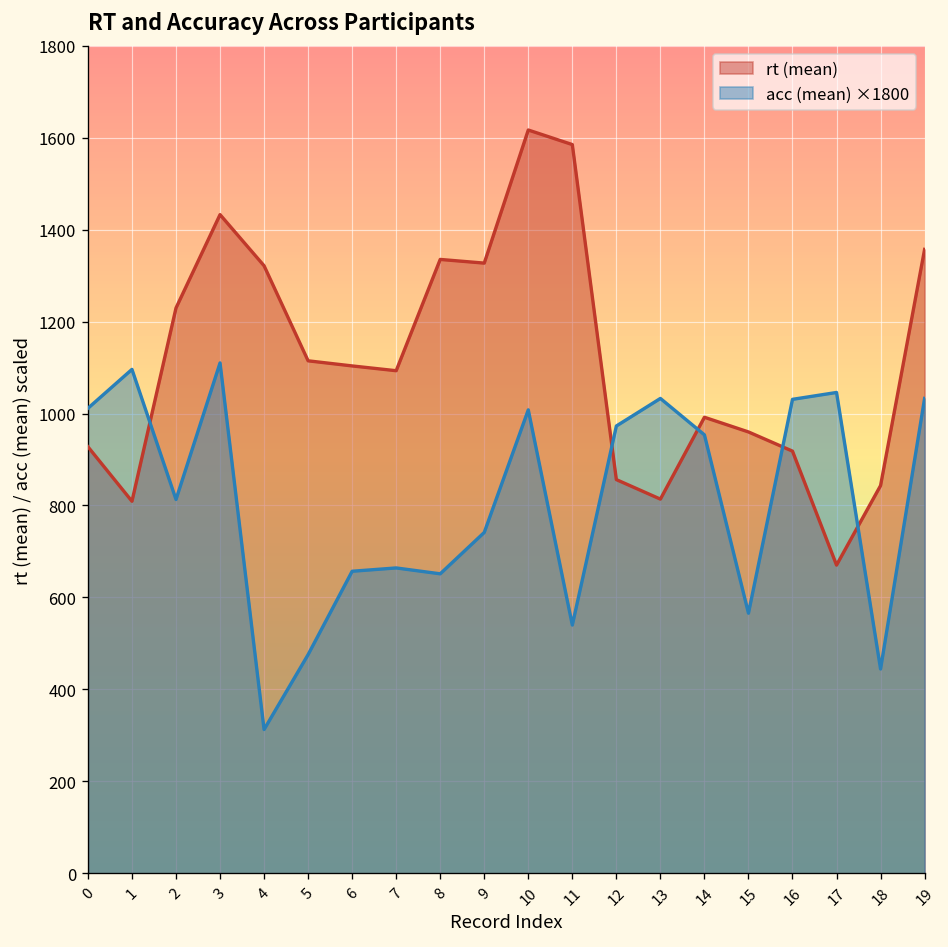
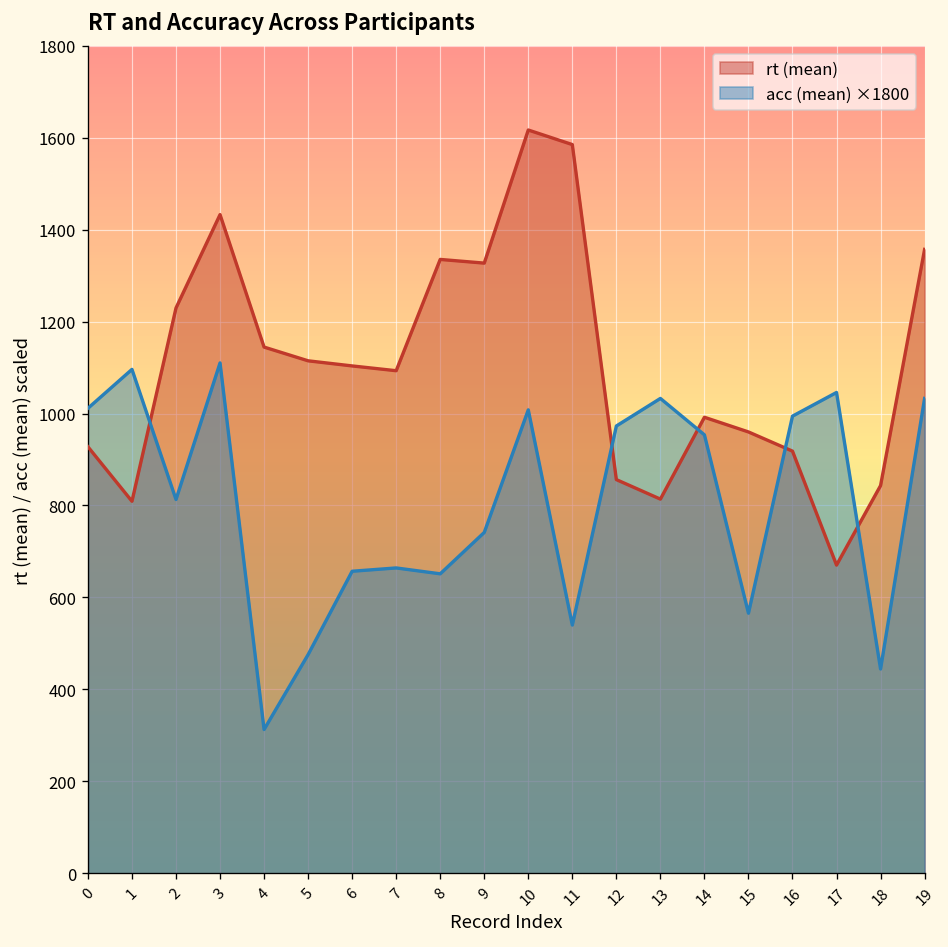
rt (mean), 4: 1320 -> 1140
acc (mean) ×1800, 16: 1030 -> 990
